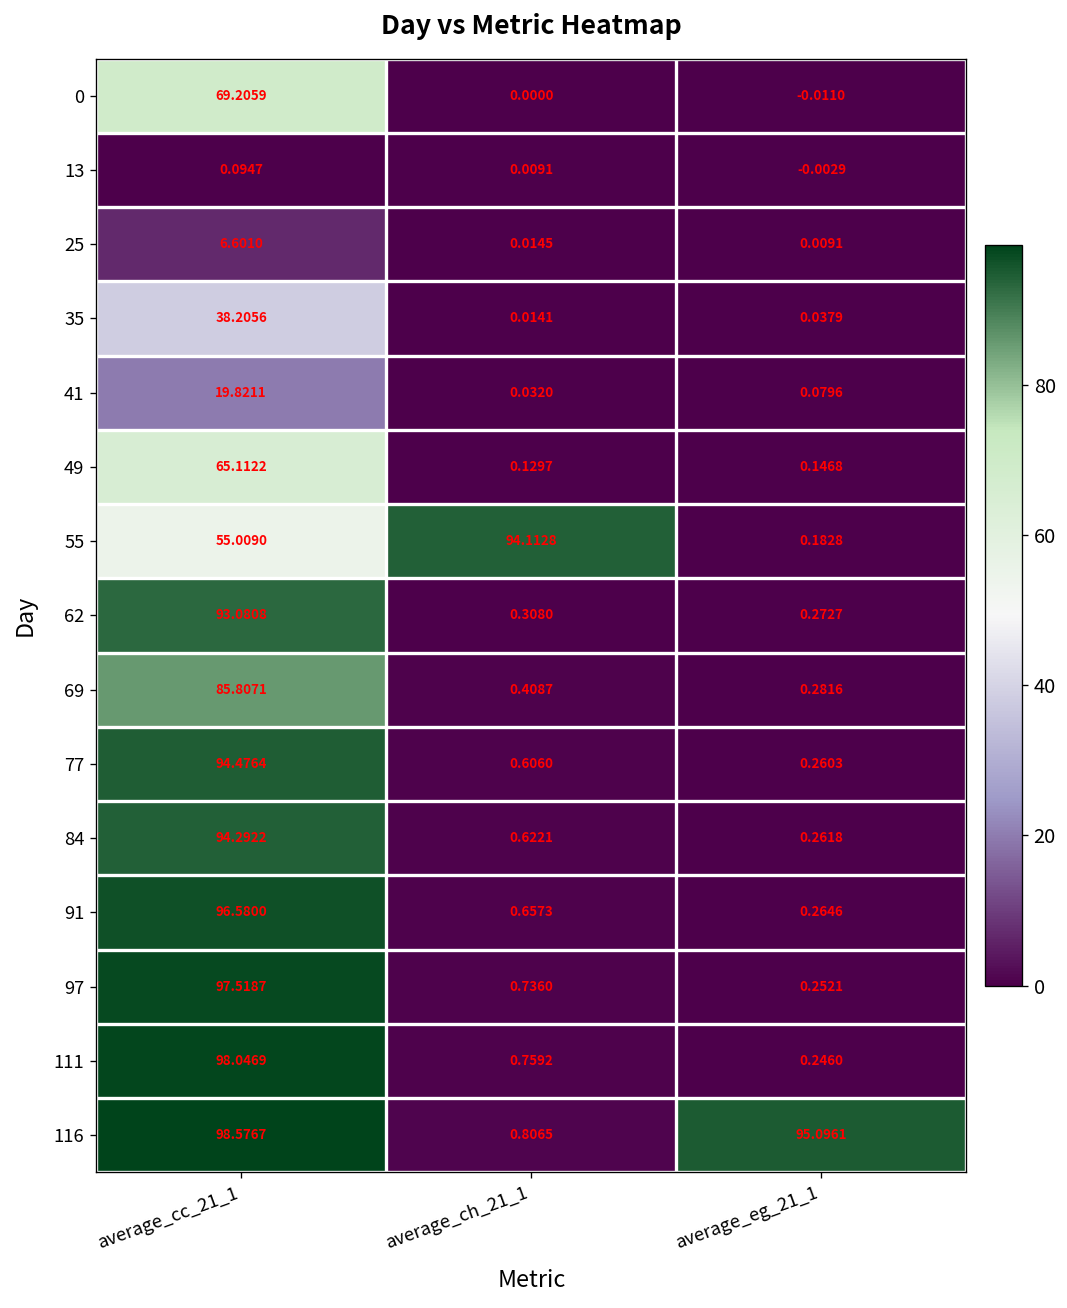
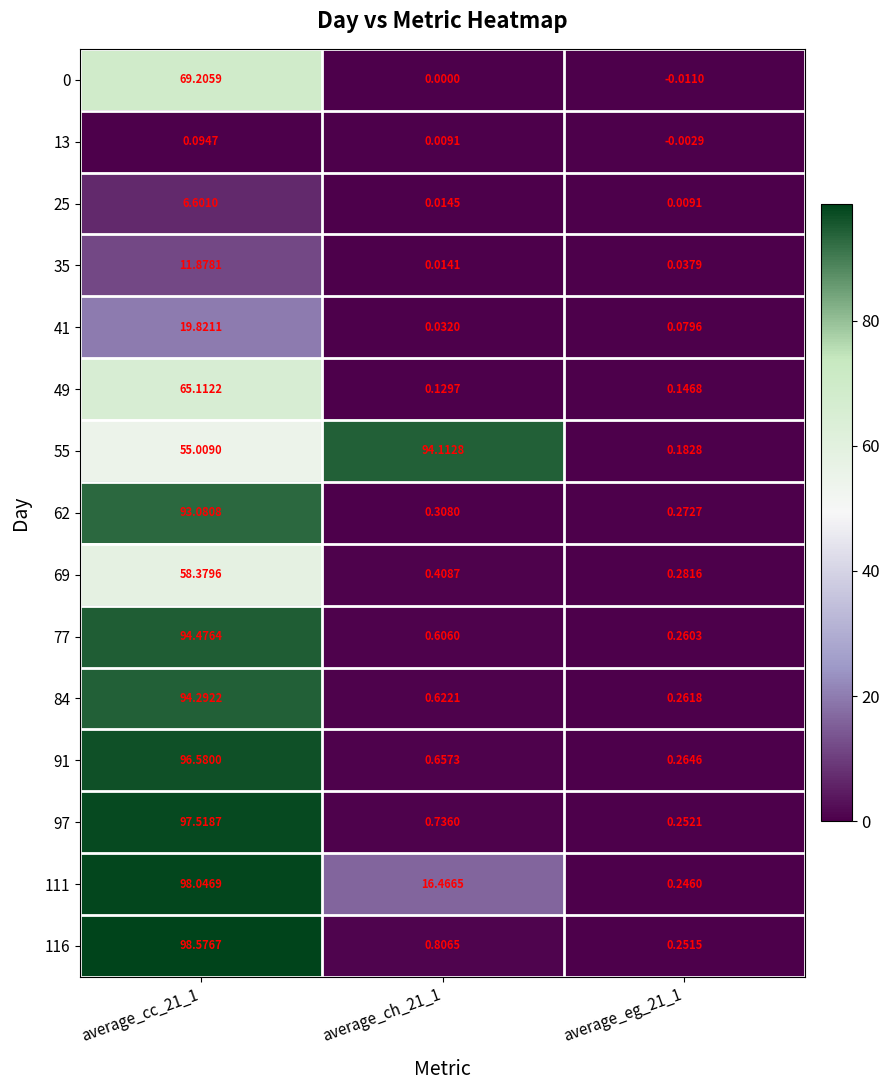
35, average_cc_21_1: 38.2056 -> 11.8781
69, average_cc_21_1: 85.8071 -> 58.3796
111, average_ch_21_1: 0.7592 -> 16.4665
116, average_eg_21_1: 95.0961 -> 0.2515
